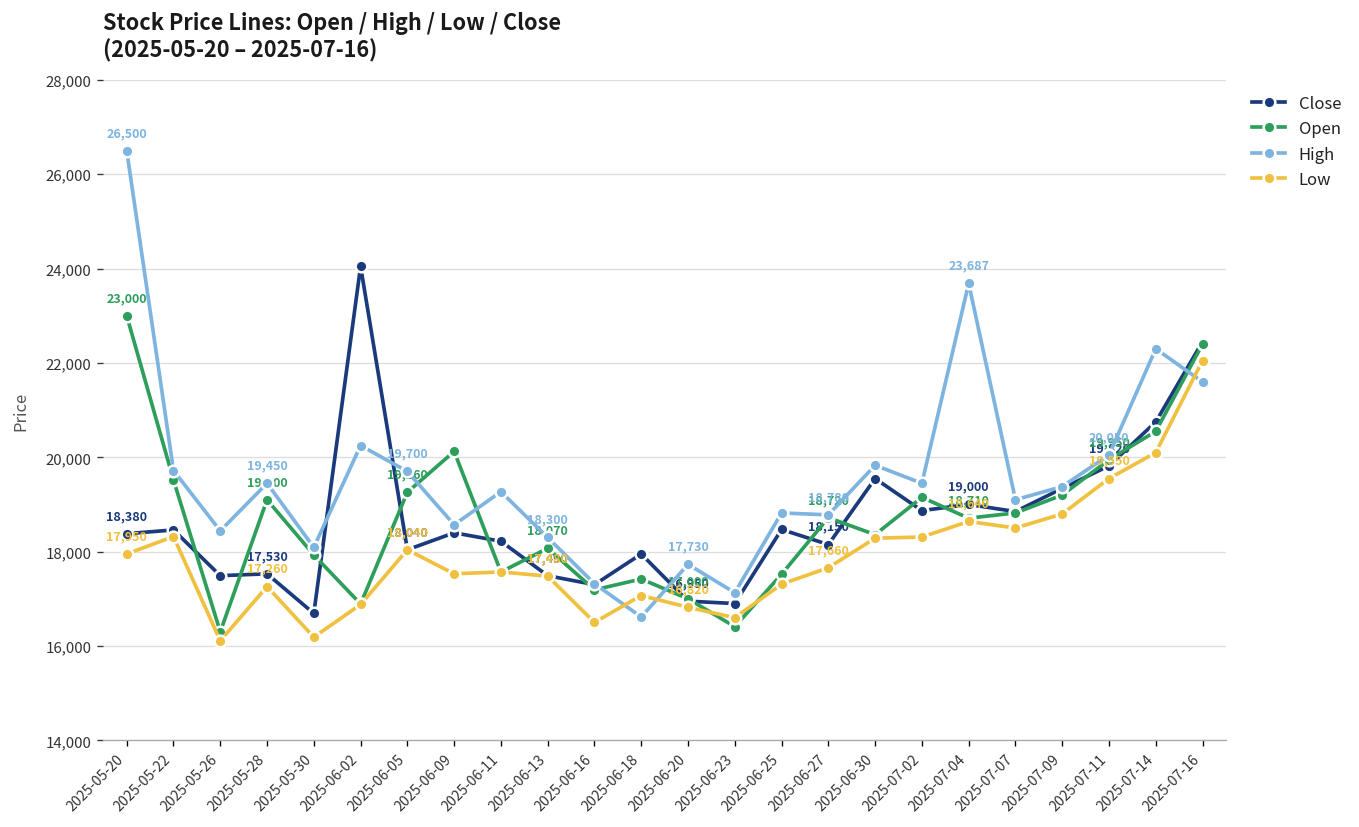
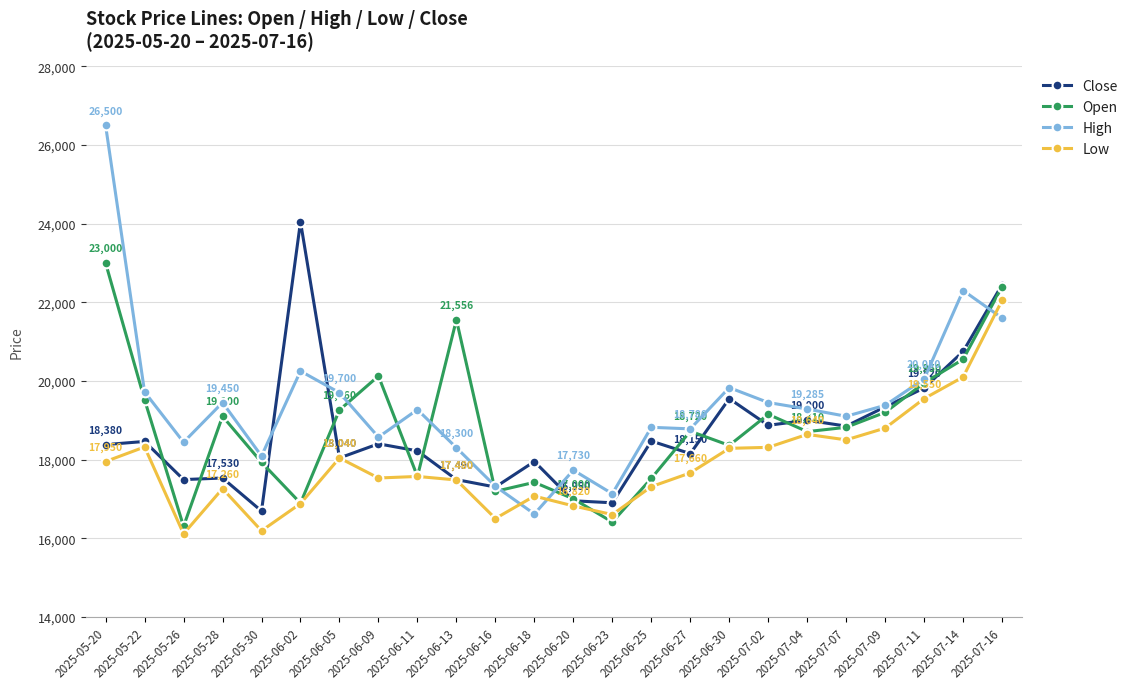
Open, 2025-06-13: 18,070 -> 21,556
High, 2025-07-04: 23,687 -> 19,285
